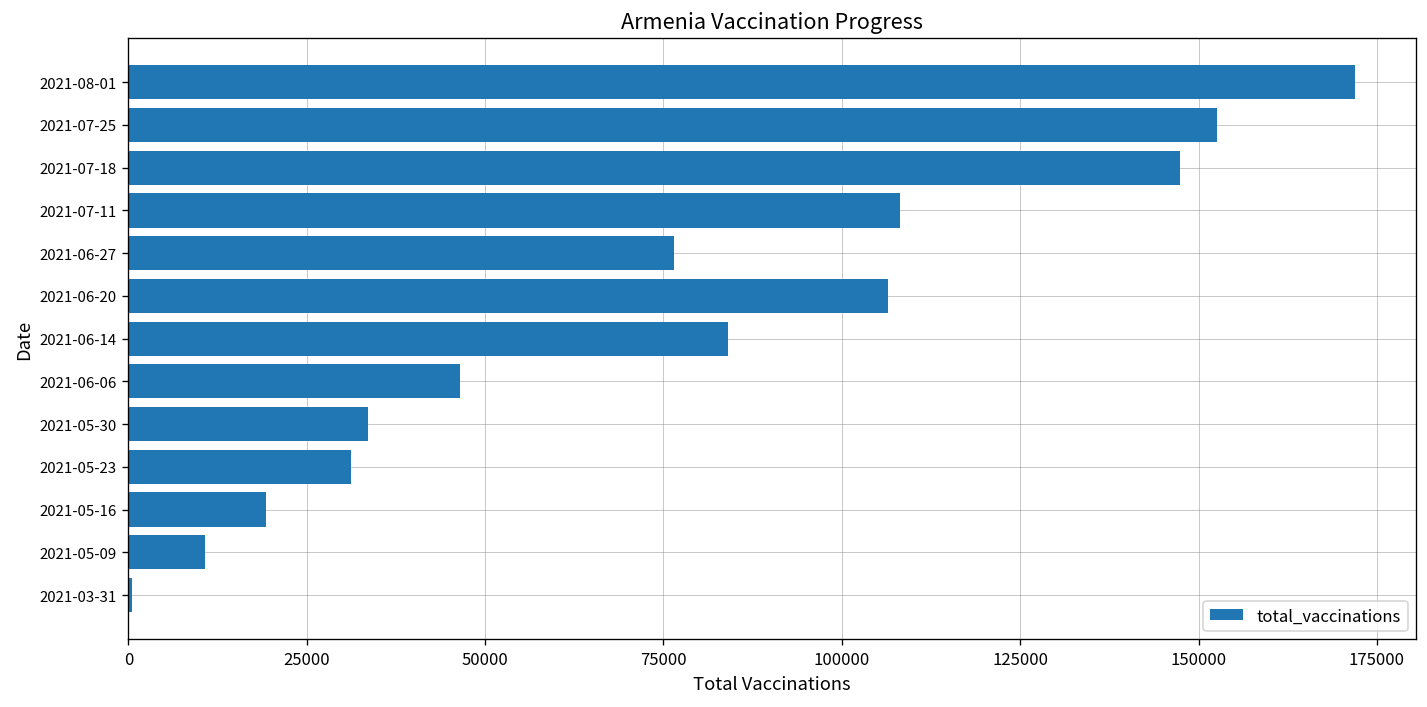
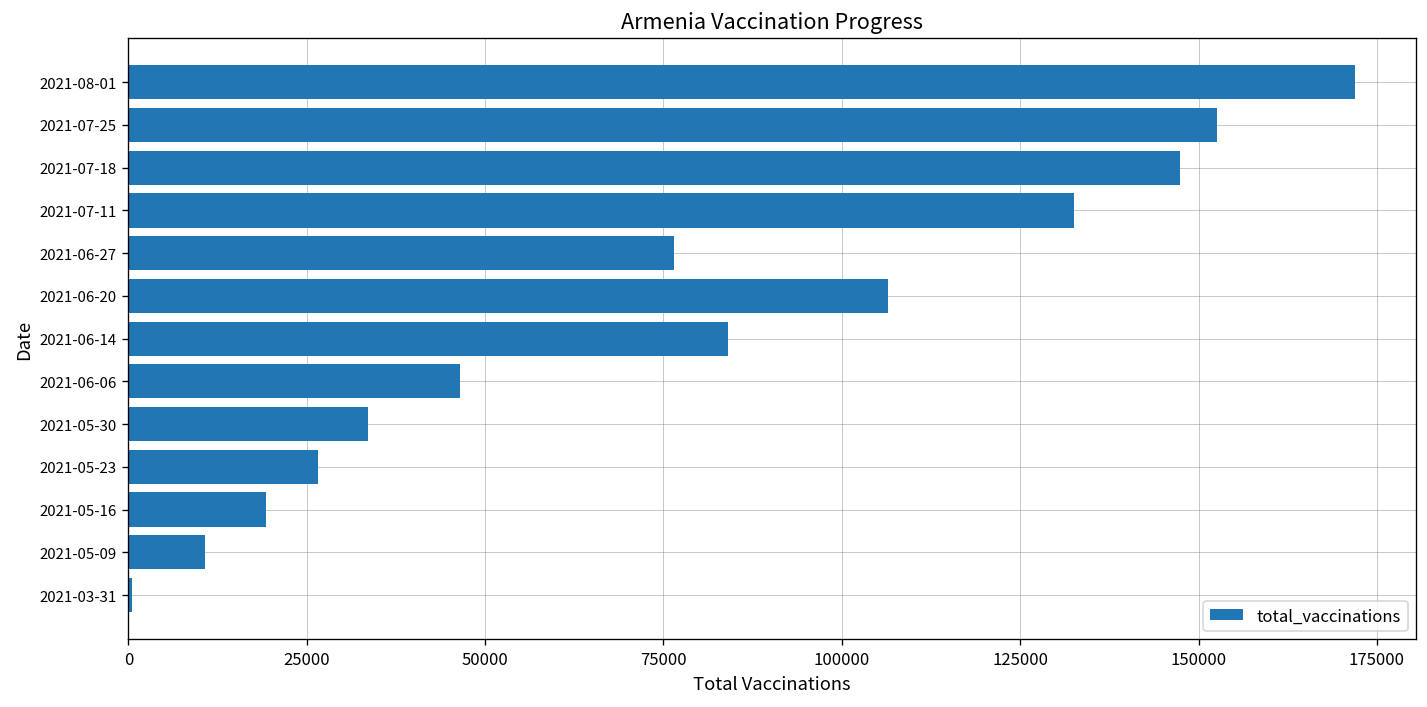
2021-07-11: 108000 -> 133000
2021-05-23: 31000 -> 27000
